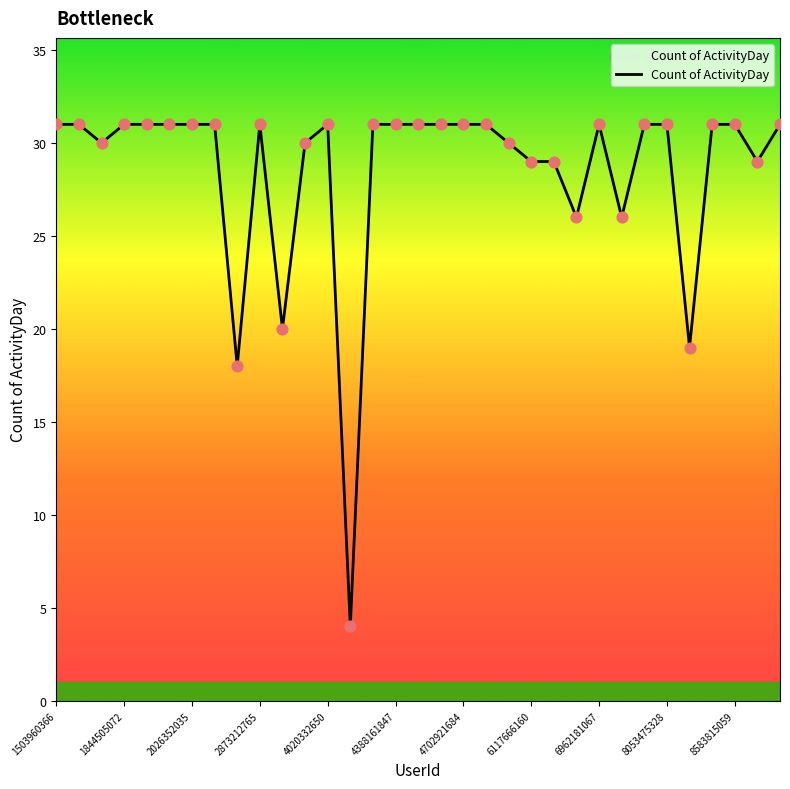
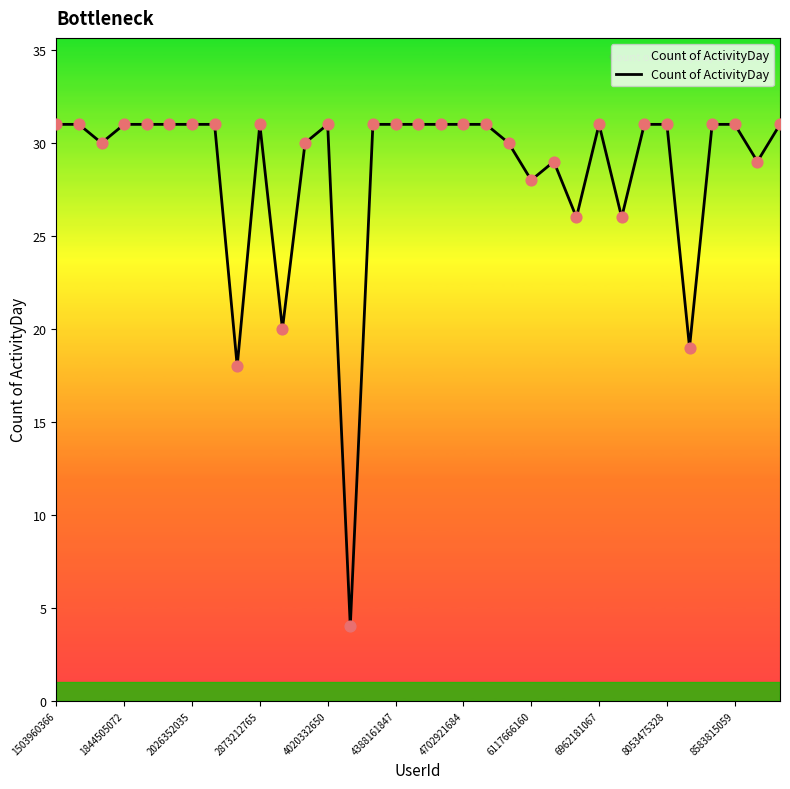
6117666160: 29 -> 28
